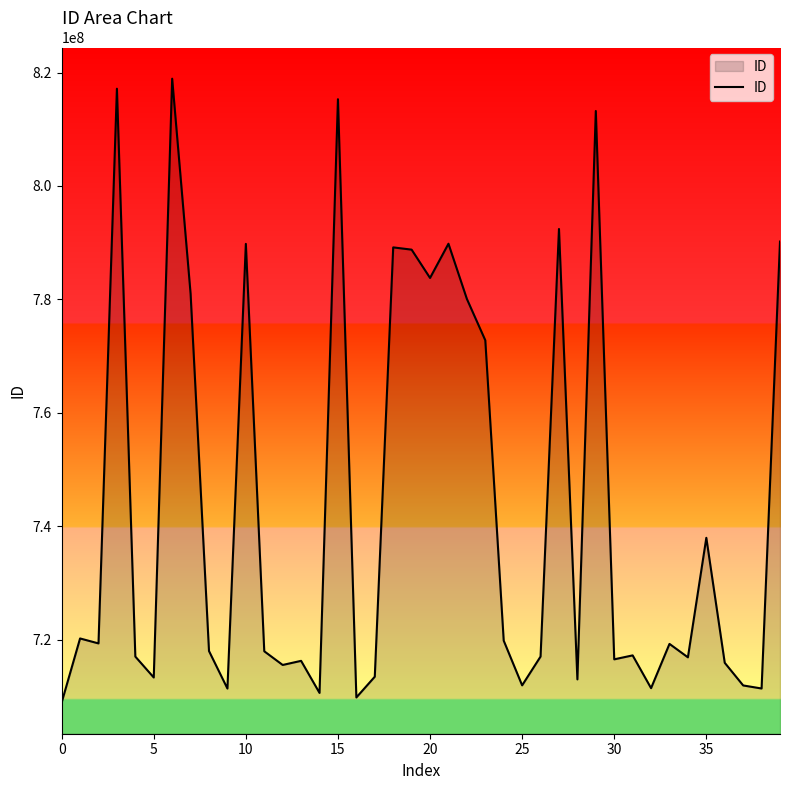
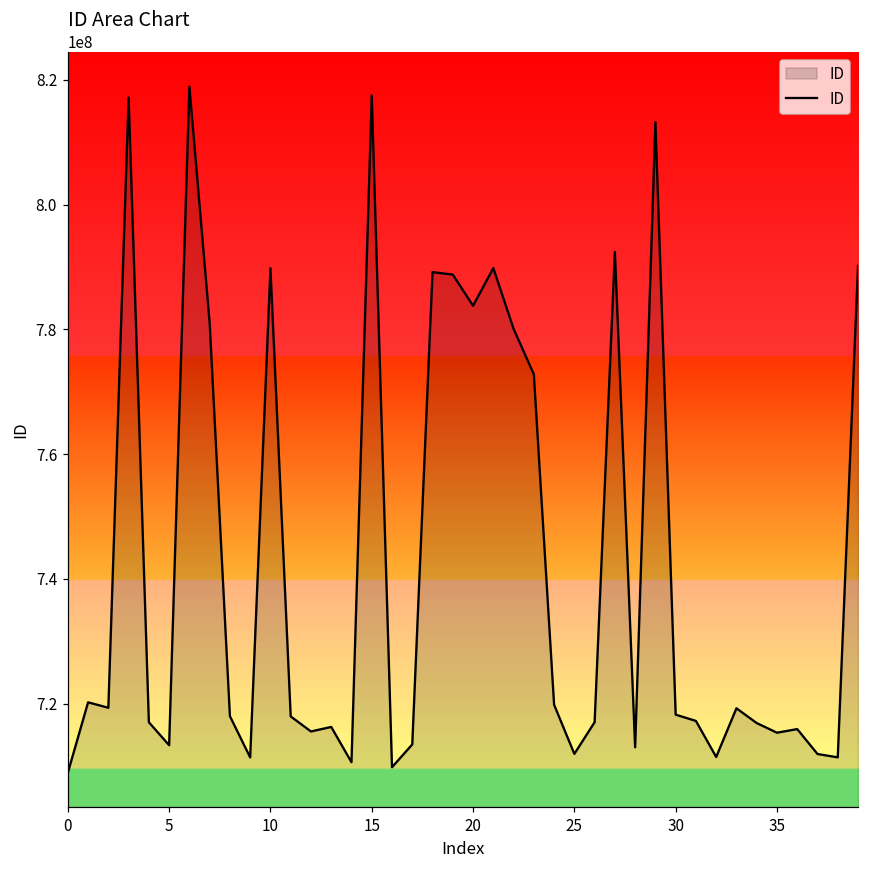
15: 815000000 -> 818000000
30: 717000000 -> 718000000
35: 738000000 -> 715000000
